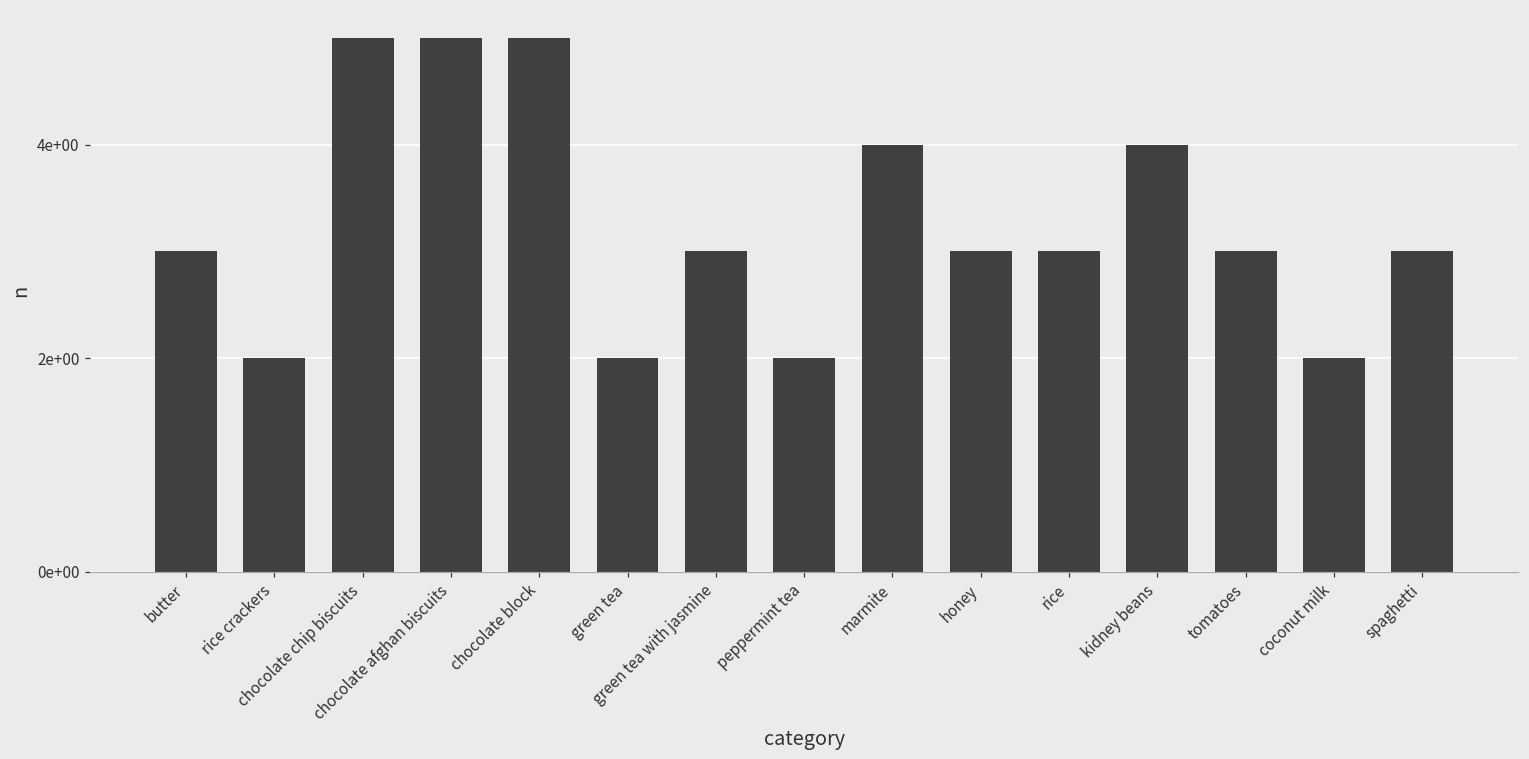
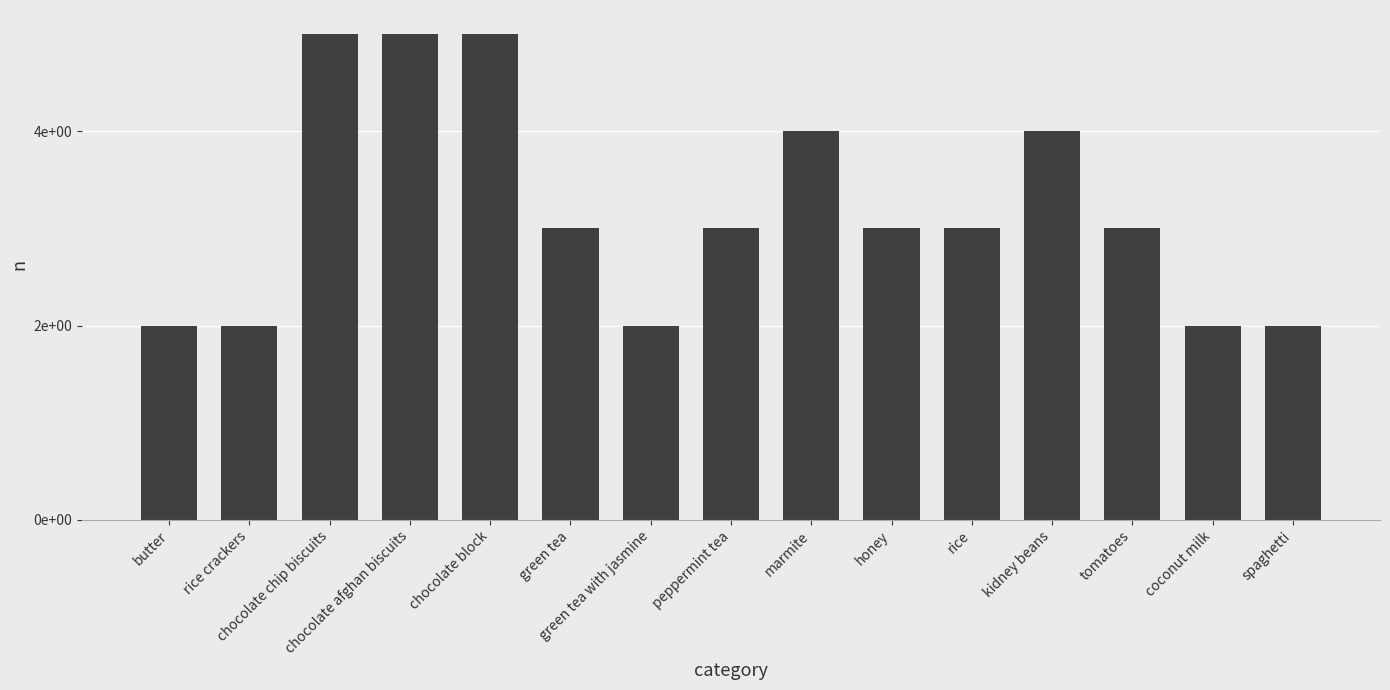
butter: 3 -> 2
green tea: 2 -> 3
green tea with jasmine: 3 -> 2
peppermint tea: 2 -> 3
spaghetti: 3 -> 2
